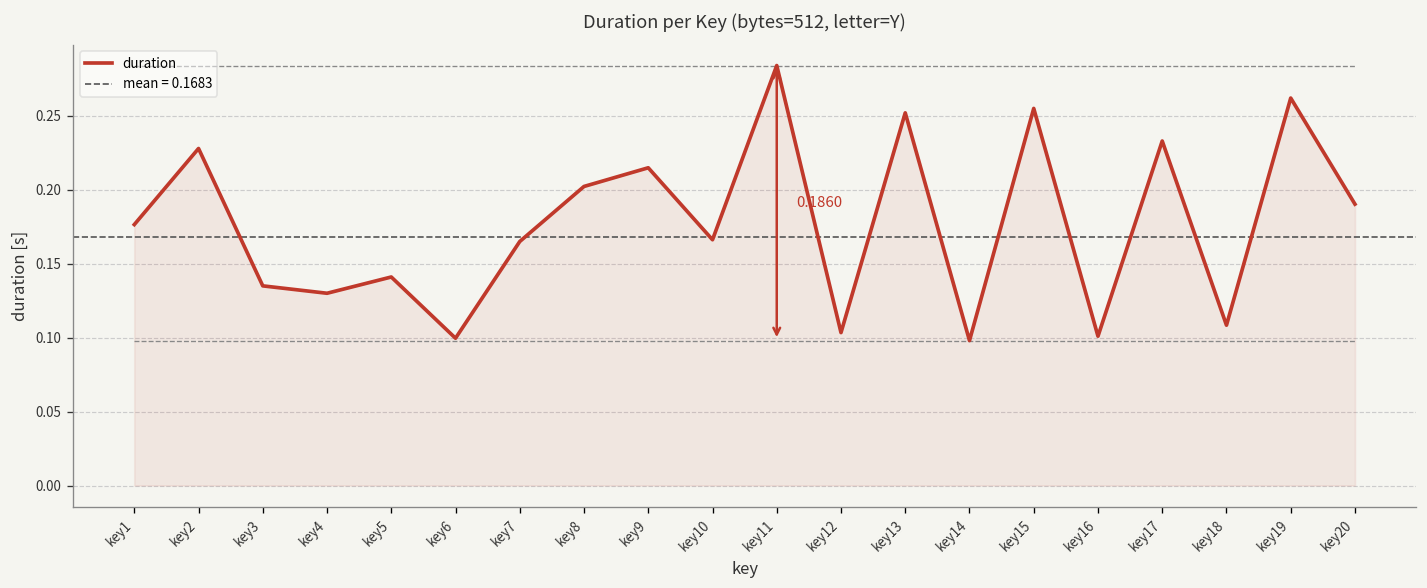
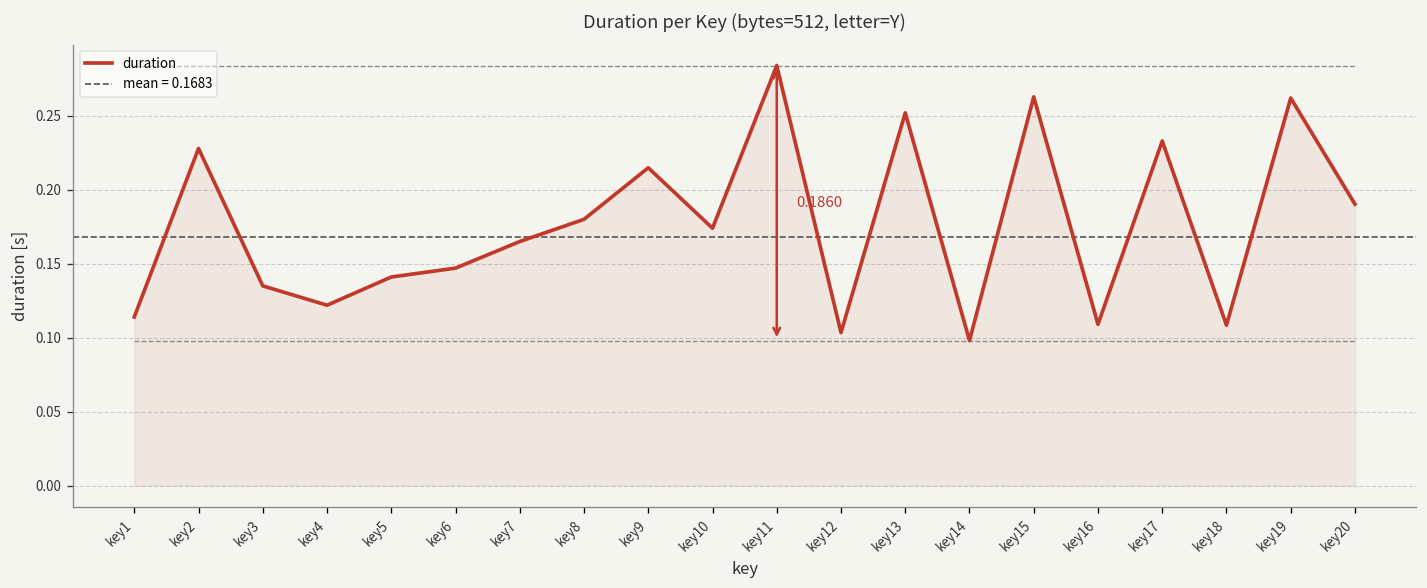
duration, key1: 0.176 -> 0.114
duration, key4: 0.130 -> 0.122
duration, key6: 0.100 -> 0.147
duration, key8: 0.202 -> 0.180
duration, key10: 0.166 -> 0.174
duration, key15: 0.255 -> 0.263
duration, key16: 0.101 -> 0.109
